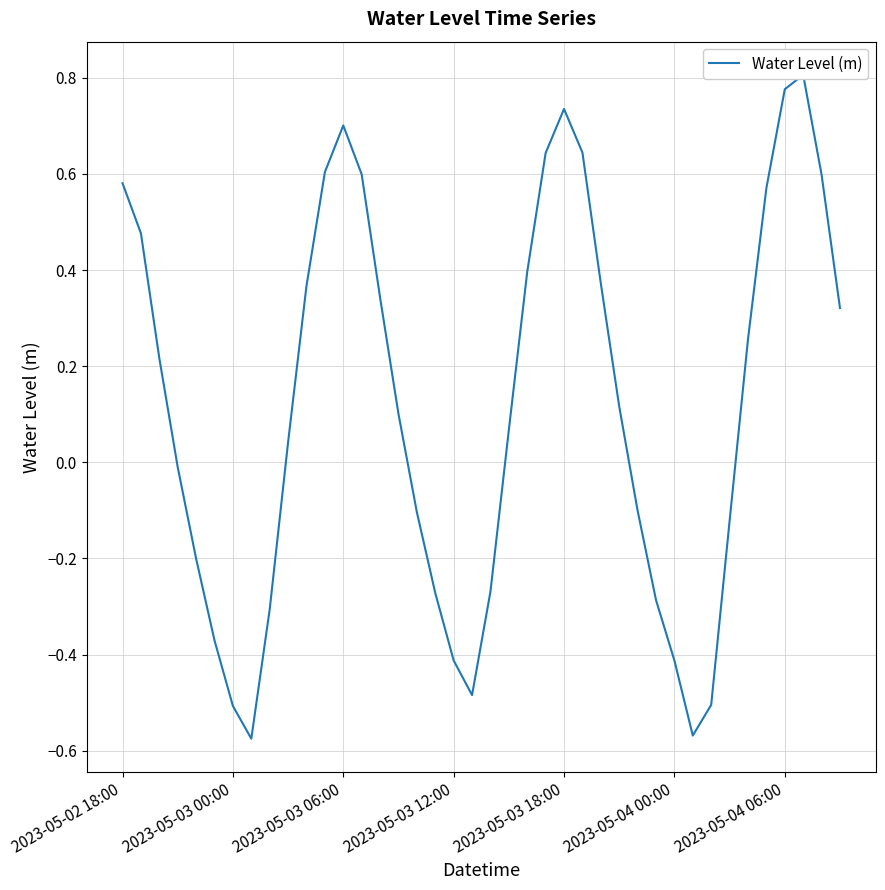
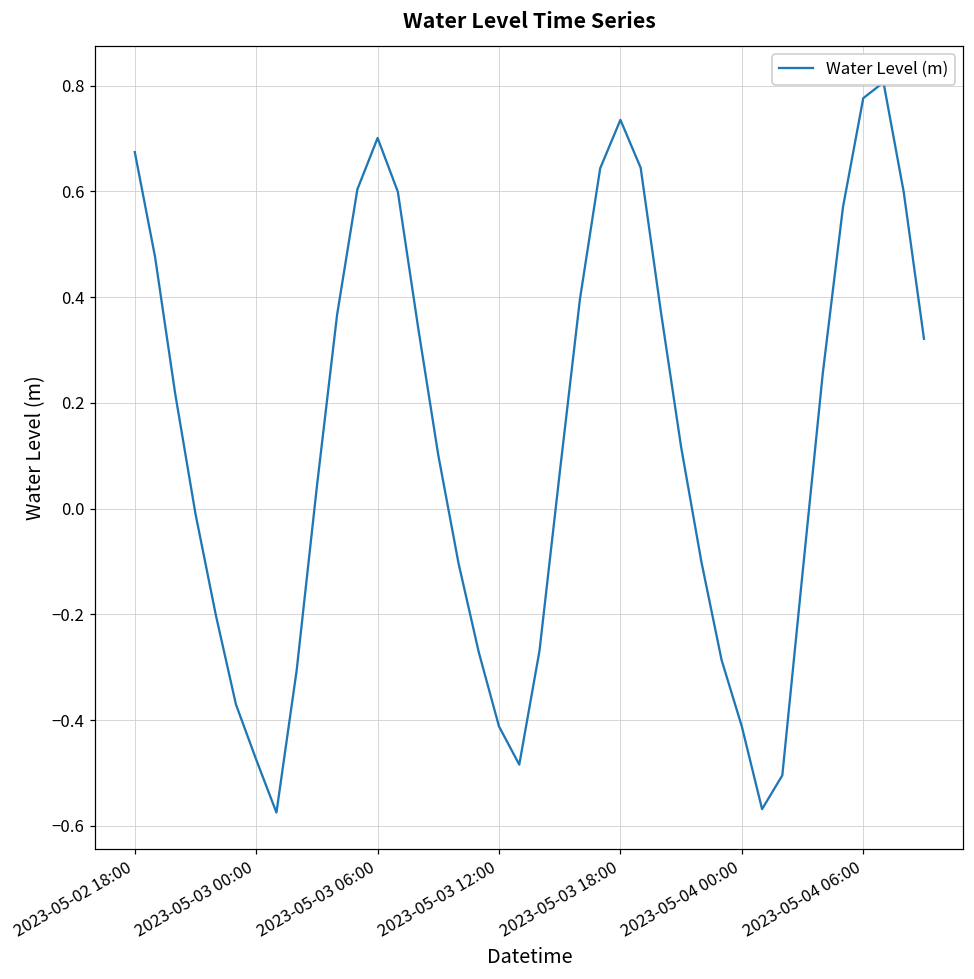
2023-05-02 18:00: 0.58 -> 0.67
2023-05-03 00:00: -0.51 -> -0.47
